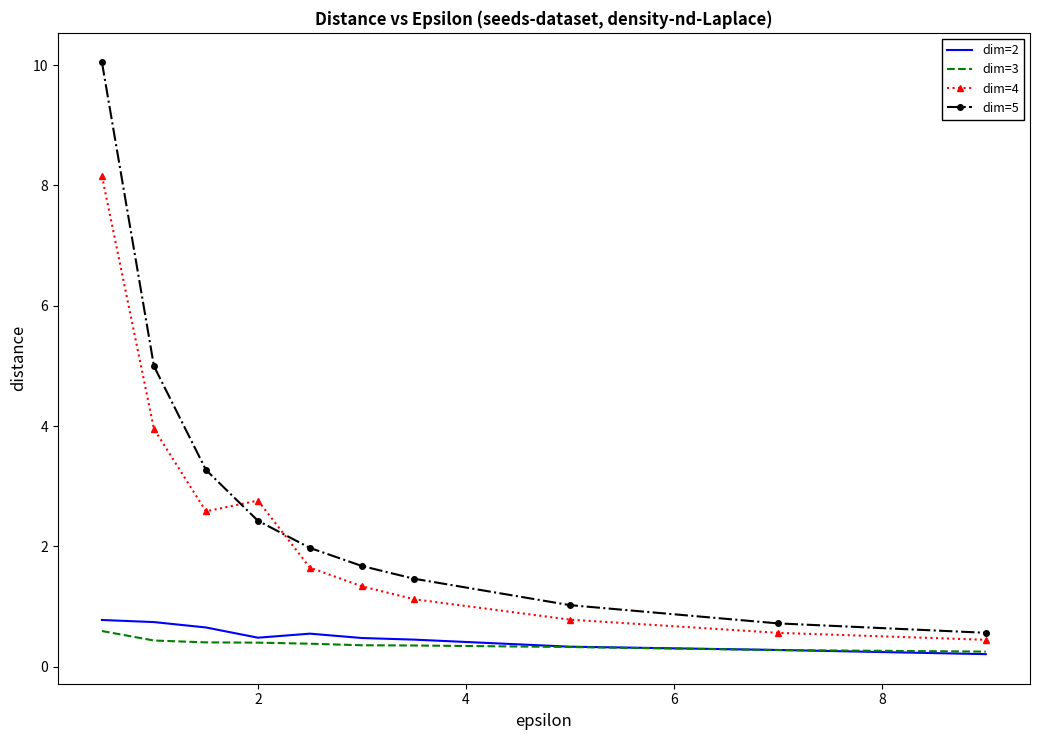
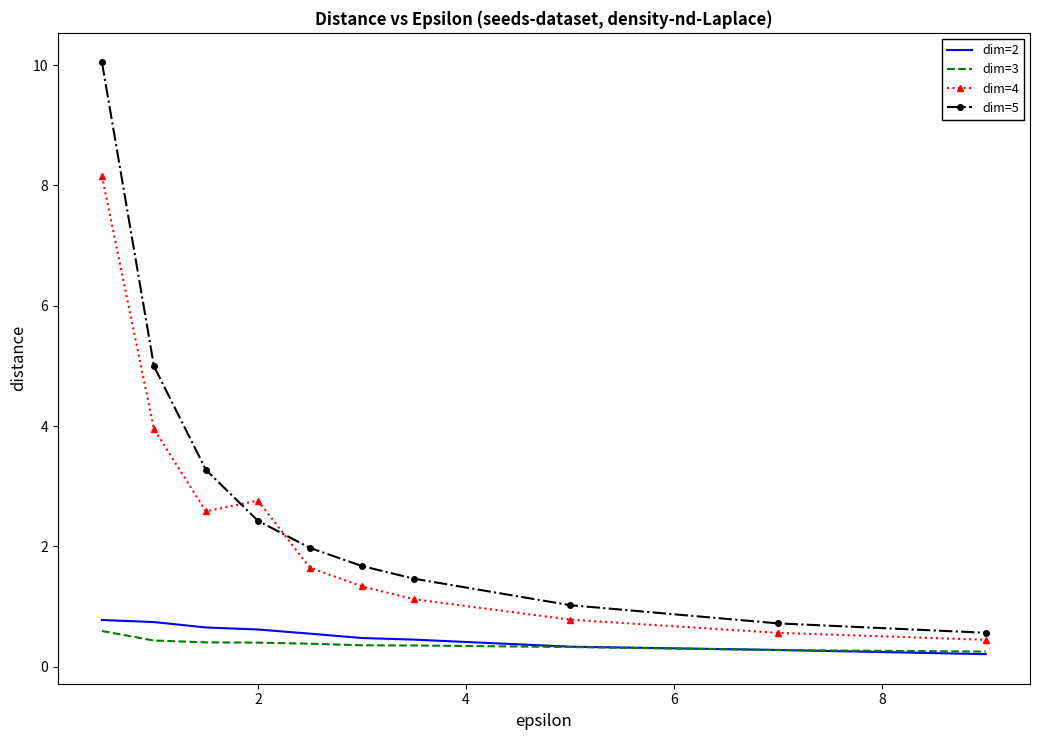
dim=2, 2: 0.5 -> 0.6
